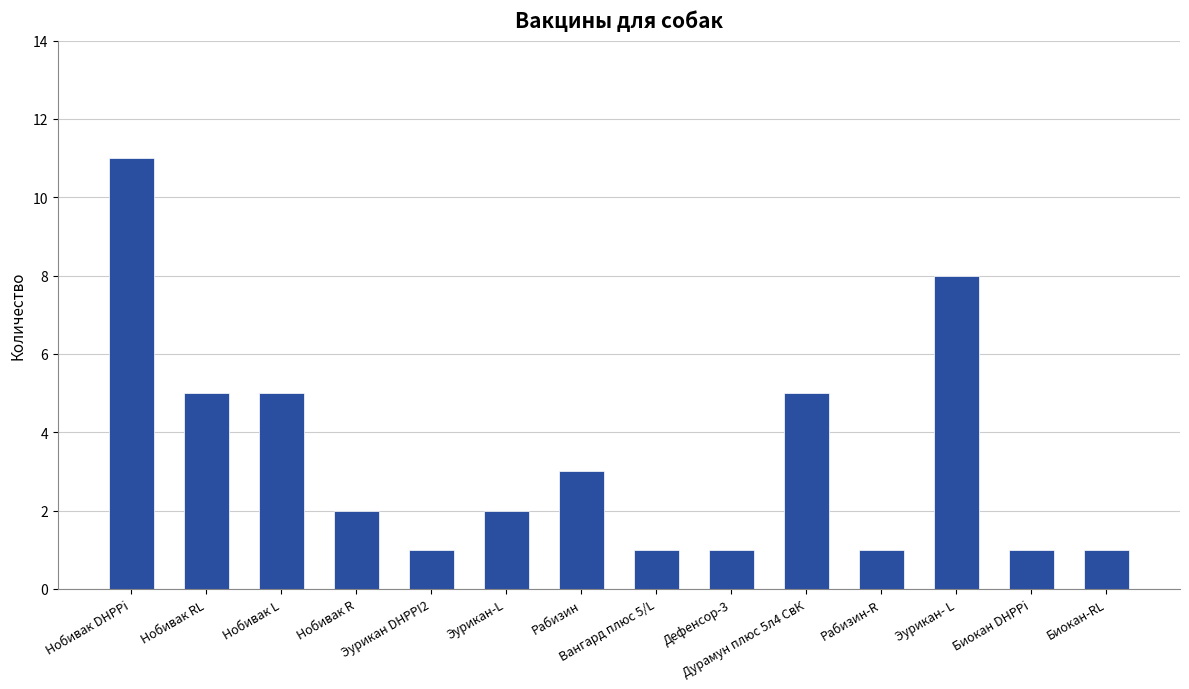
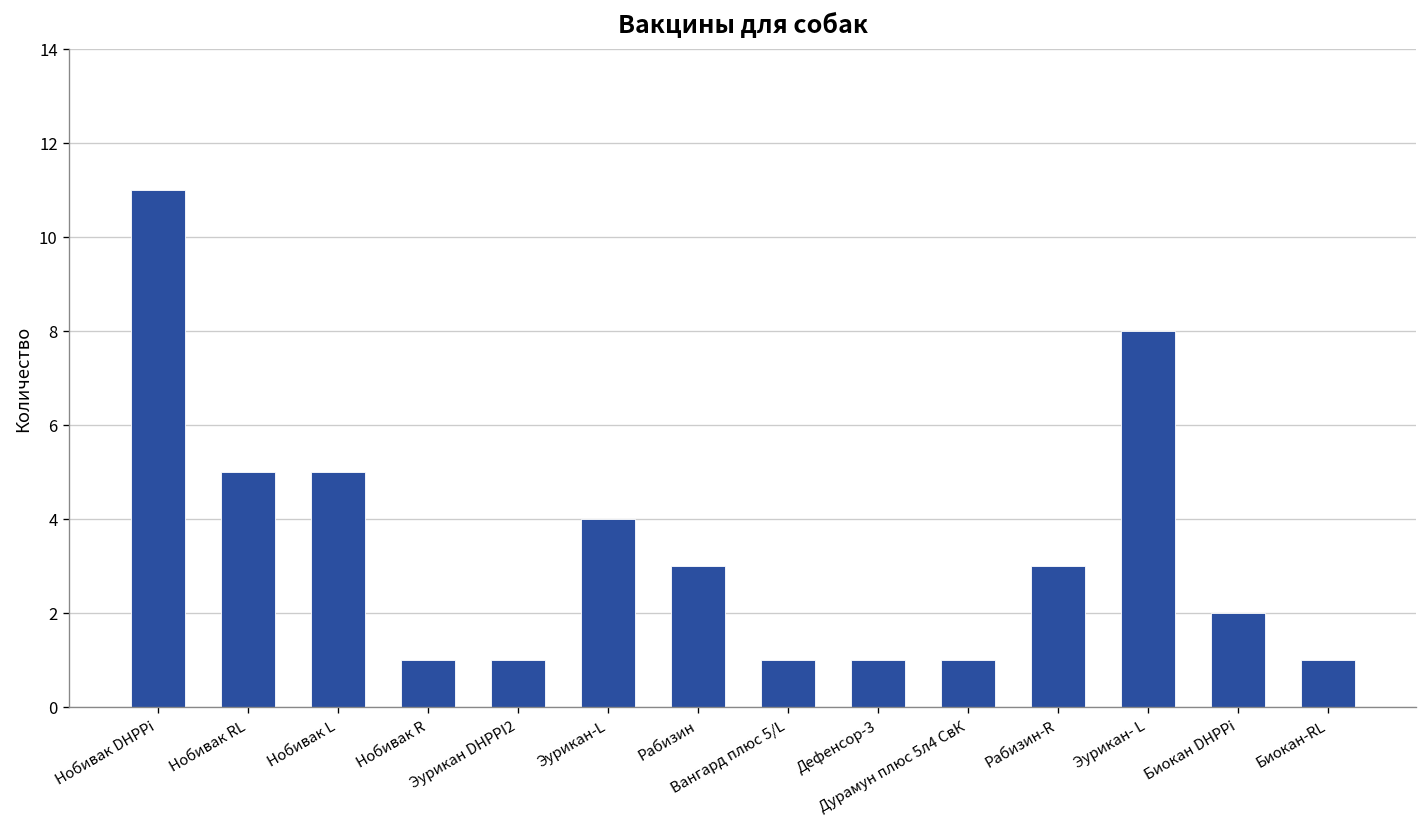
Нобивак R: 2 -> 1
Эурикан-L: 2 -> 4
Дурамун плюс 5л4 СвК: 5 -> 1
Рабизин-R: 1 -> 3
Биокан DHPPi: 1 -> 2
